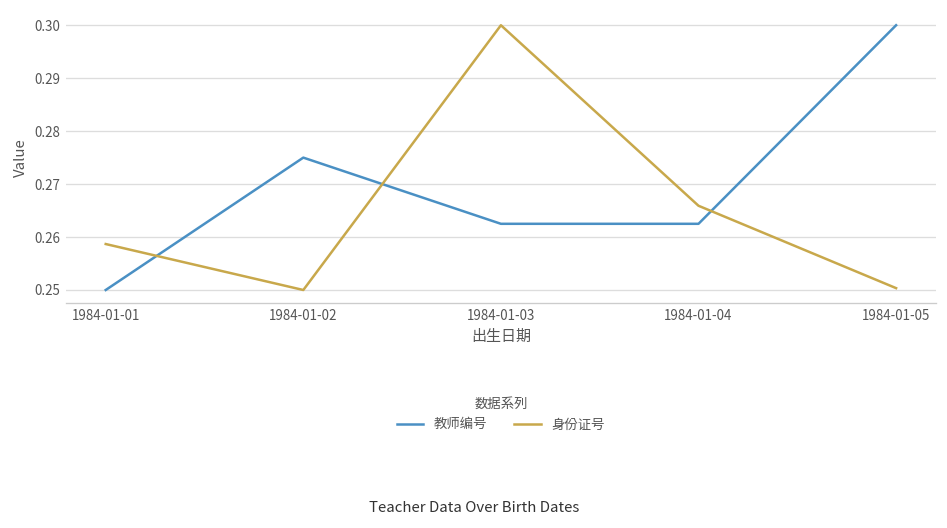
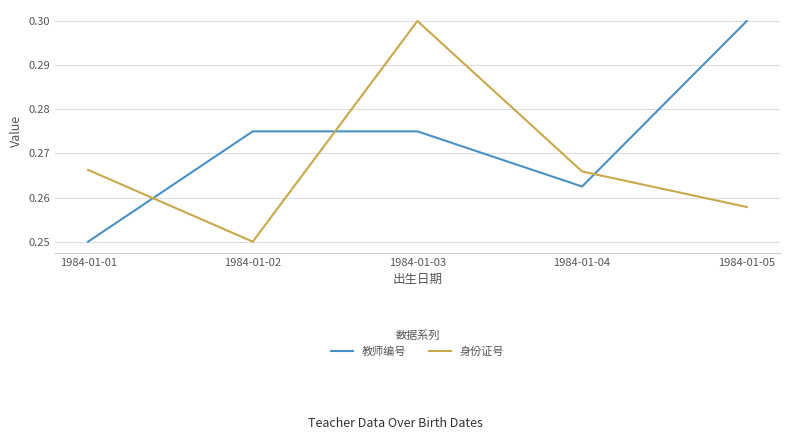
身份证号, 1984-01-01: 0.259 -> 0.266
教师编号, 1984-01-03: 0.263 -> 0.275
身份证号, 1984-01-05: 0.250 -> 0.258
